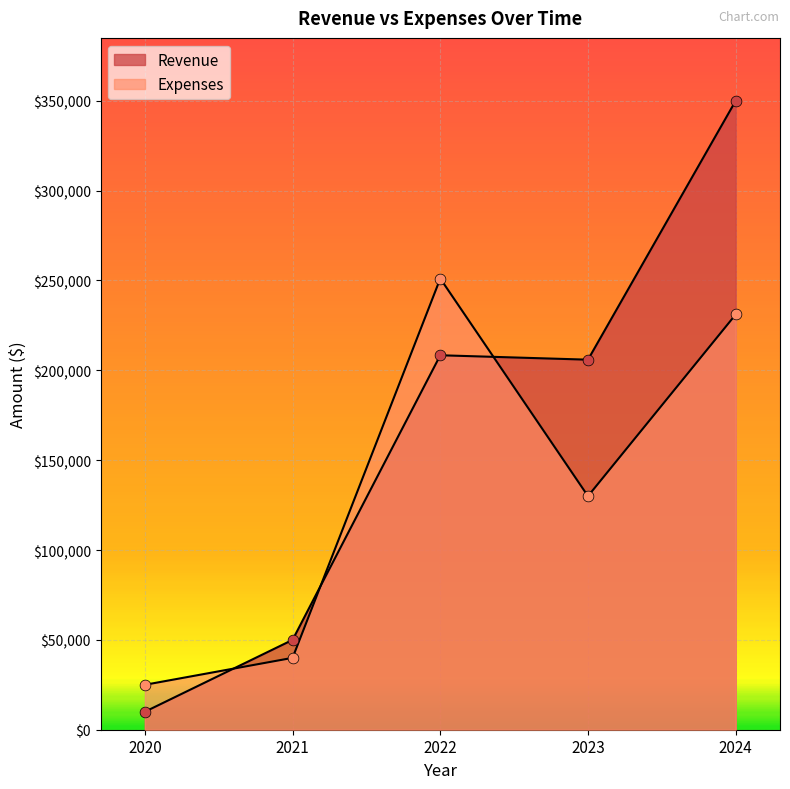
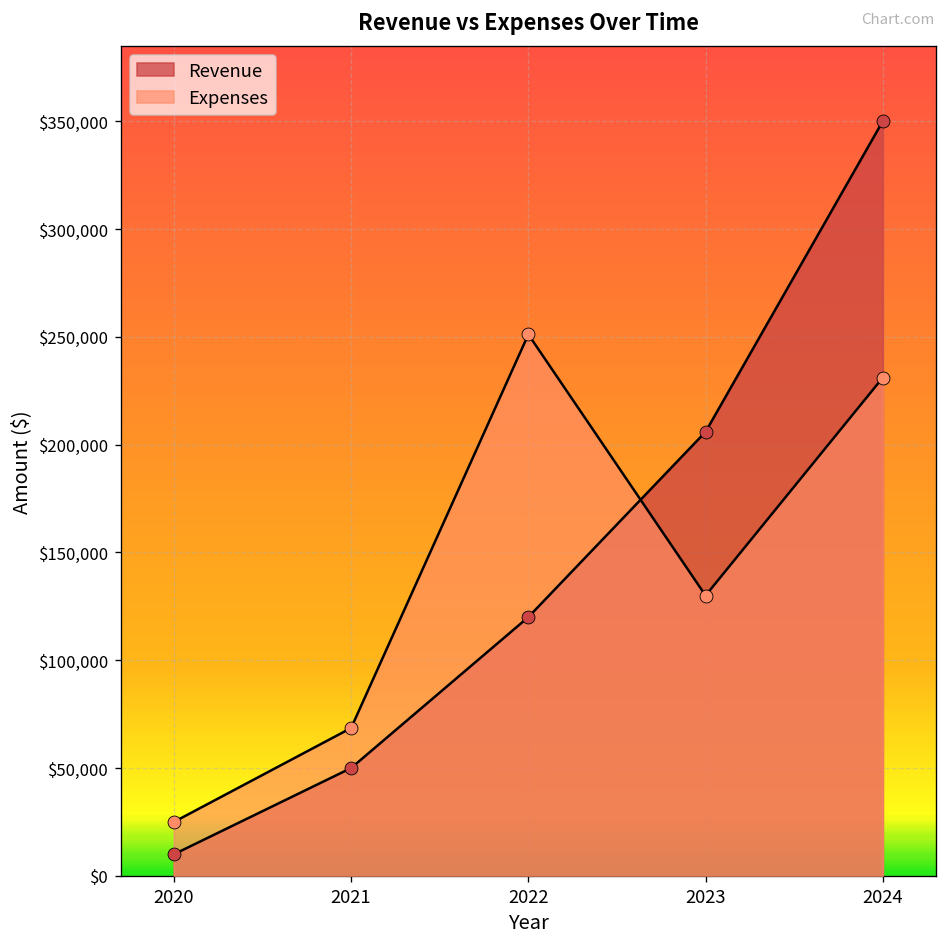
Expenses, 2021: $40,000 -> $69,000
Revenue, 2022: $208,000 -> $120,000
